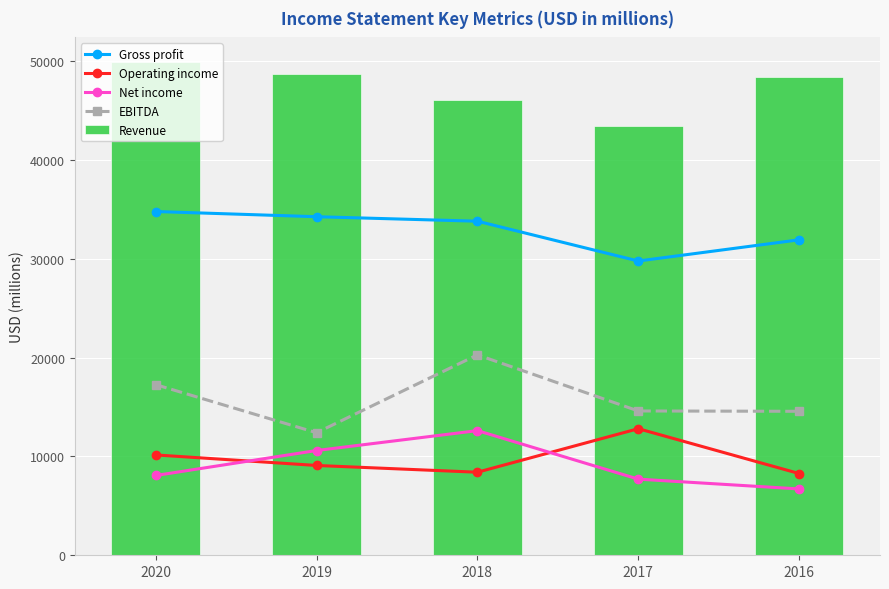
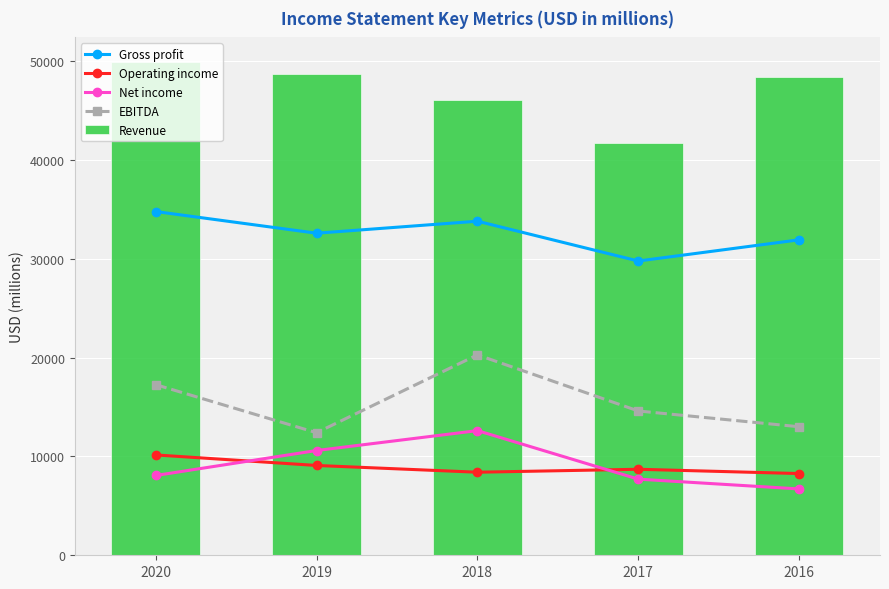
Gross profit, 2019: 34000 -> 33000
Revenue, 2017: 43000 -> 42000
Operating income, 2017: 13000 -> 9000
EBITDA, 2016: 15000 -> 13000
